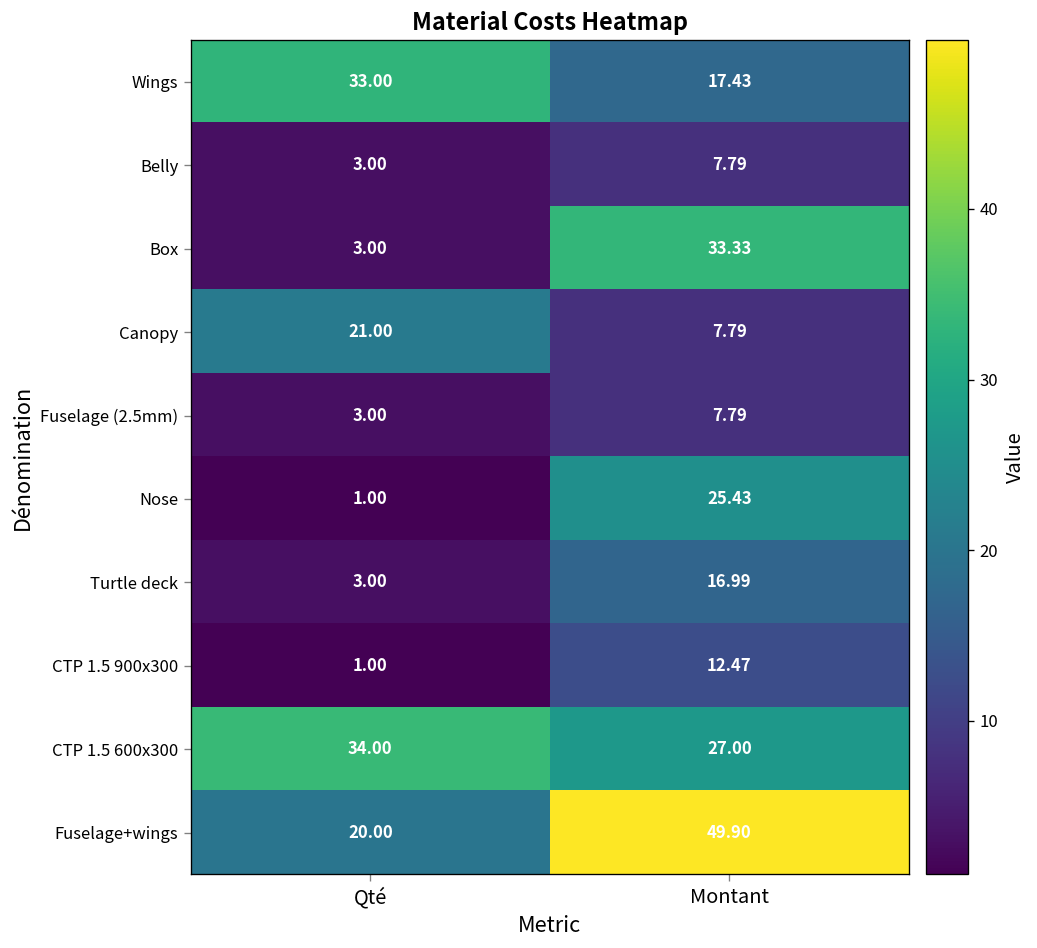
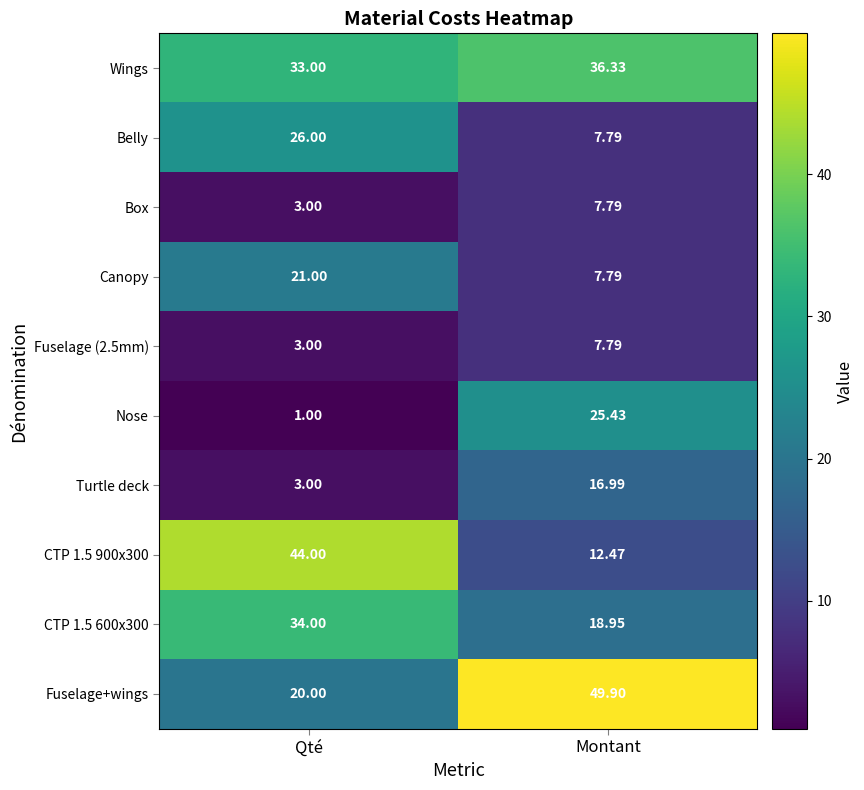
Wings, Montant: 17.43 -> 36.33
Belly, Qté: 3.00 -> 26.00
Box, Montant: 33.33 -> 7.79
CTP 1.5 900x300, Qté: 1.00 -> 44.00
CTP 1.5 600x300, Montant: 27.00 -> 18.95
